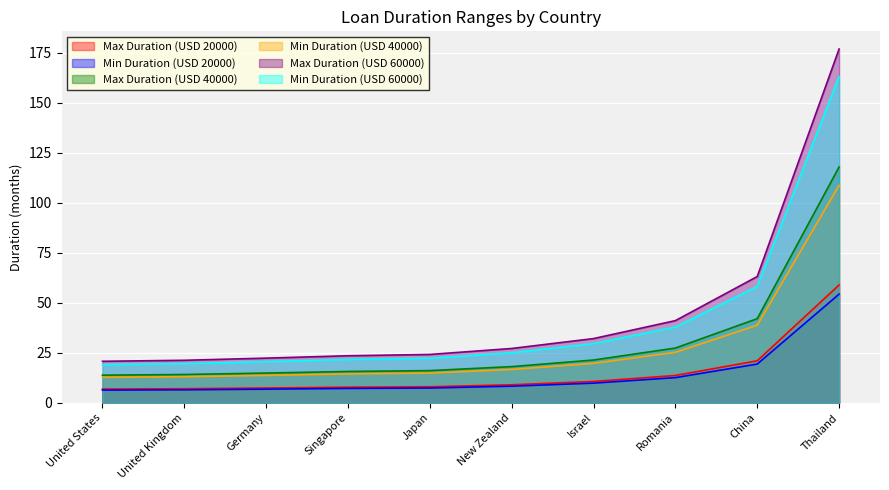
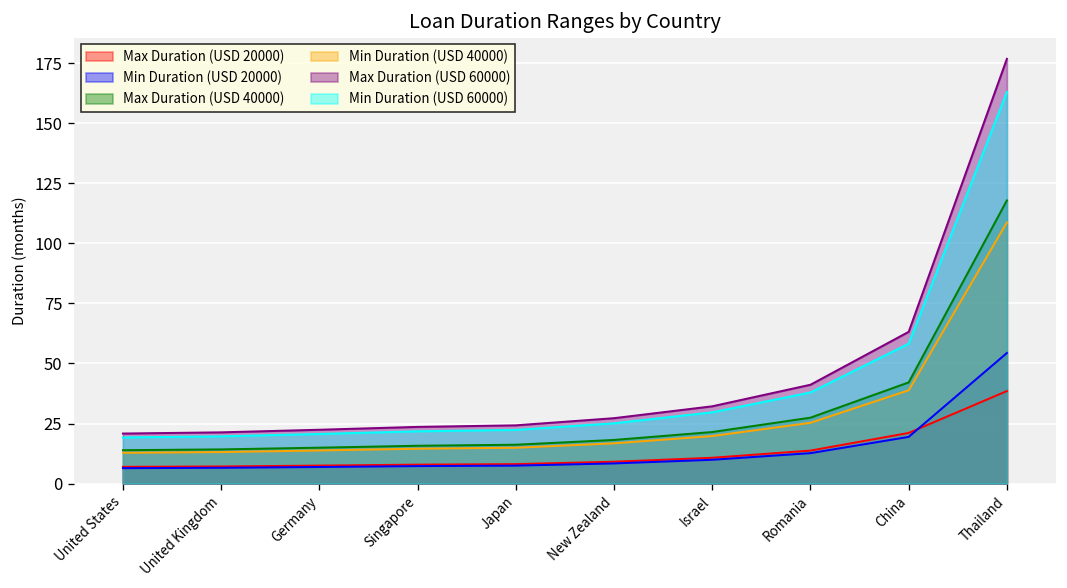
Max Duration (USD 20000), Thailand: 59 -> 39
